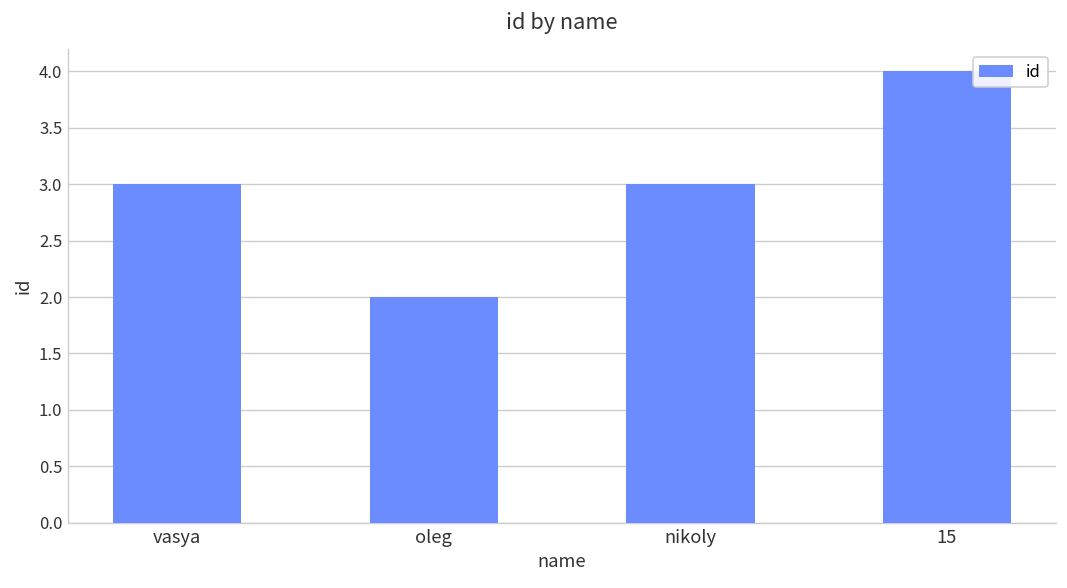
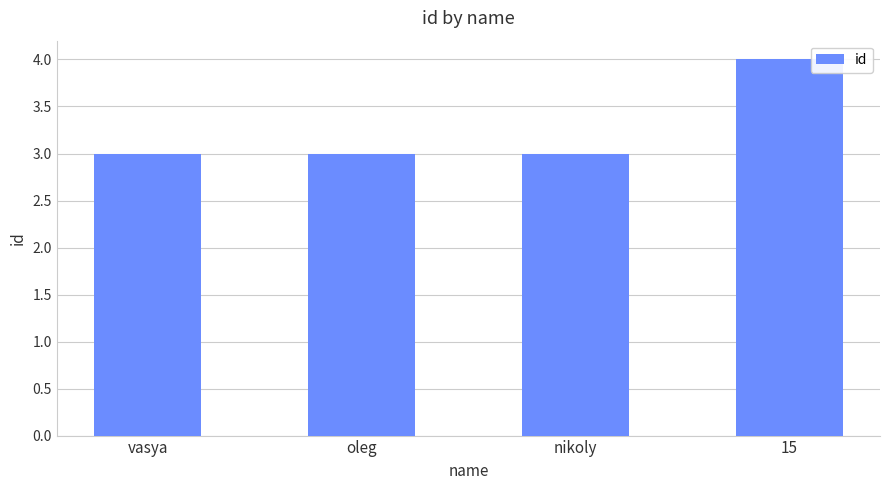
oleg: 2 -> 3
